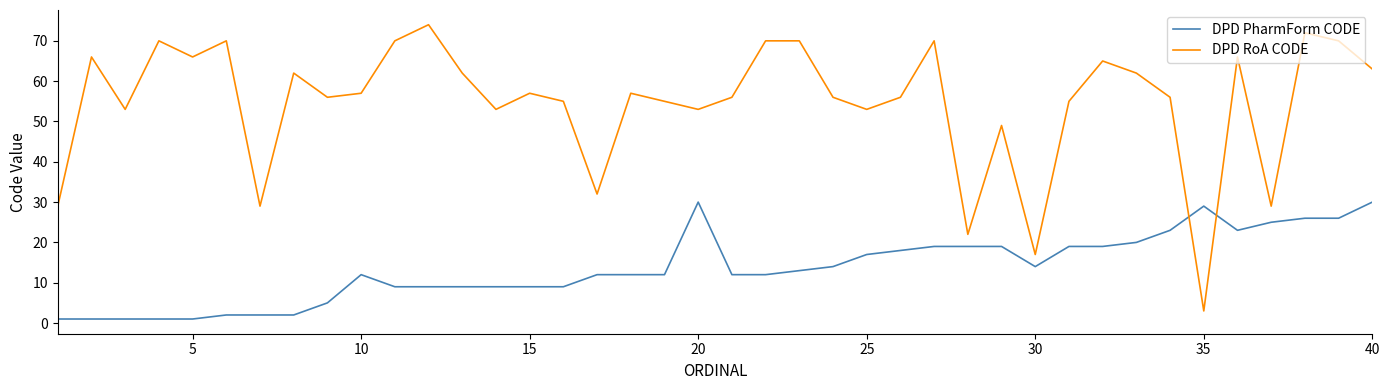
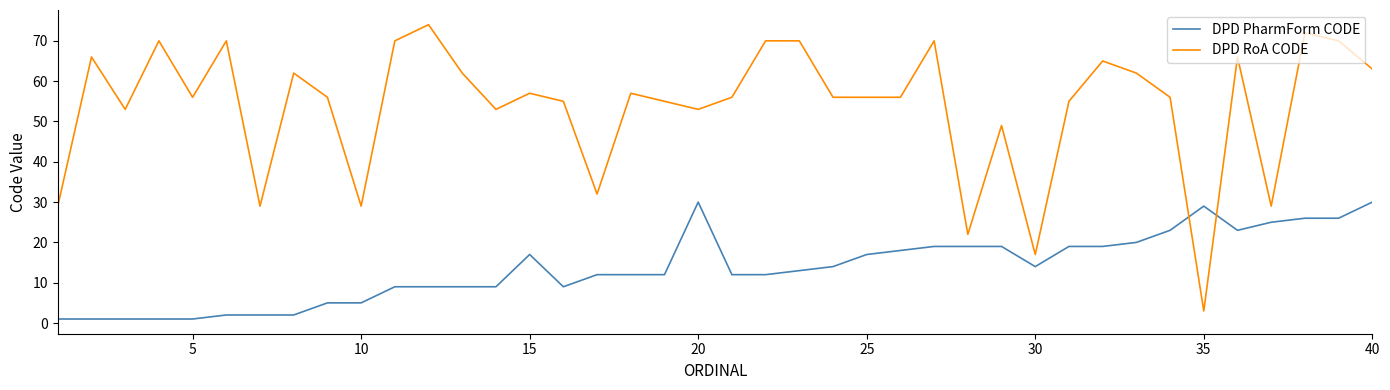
DPD RoA CODE, 5: 66 -> 56
DPD PharmForm CODE, 10: 12 -> 5
DPD RoA CODE, 10: 57 -> 29
DPD PharmForm CODE, 15: 9 -> 17
DPD RoA CODE, 25: 53 -> 56
